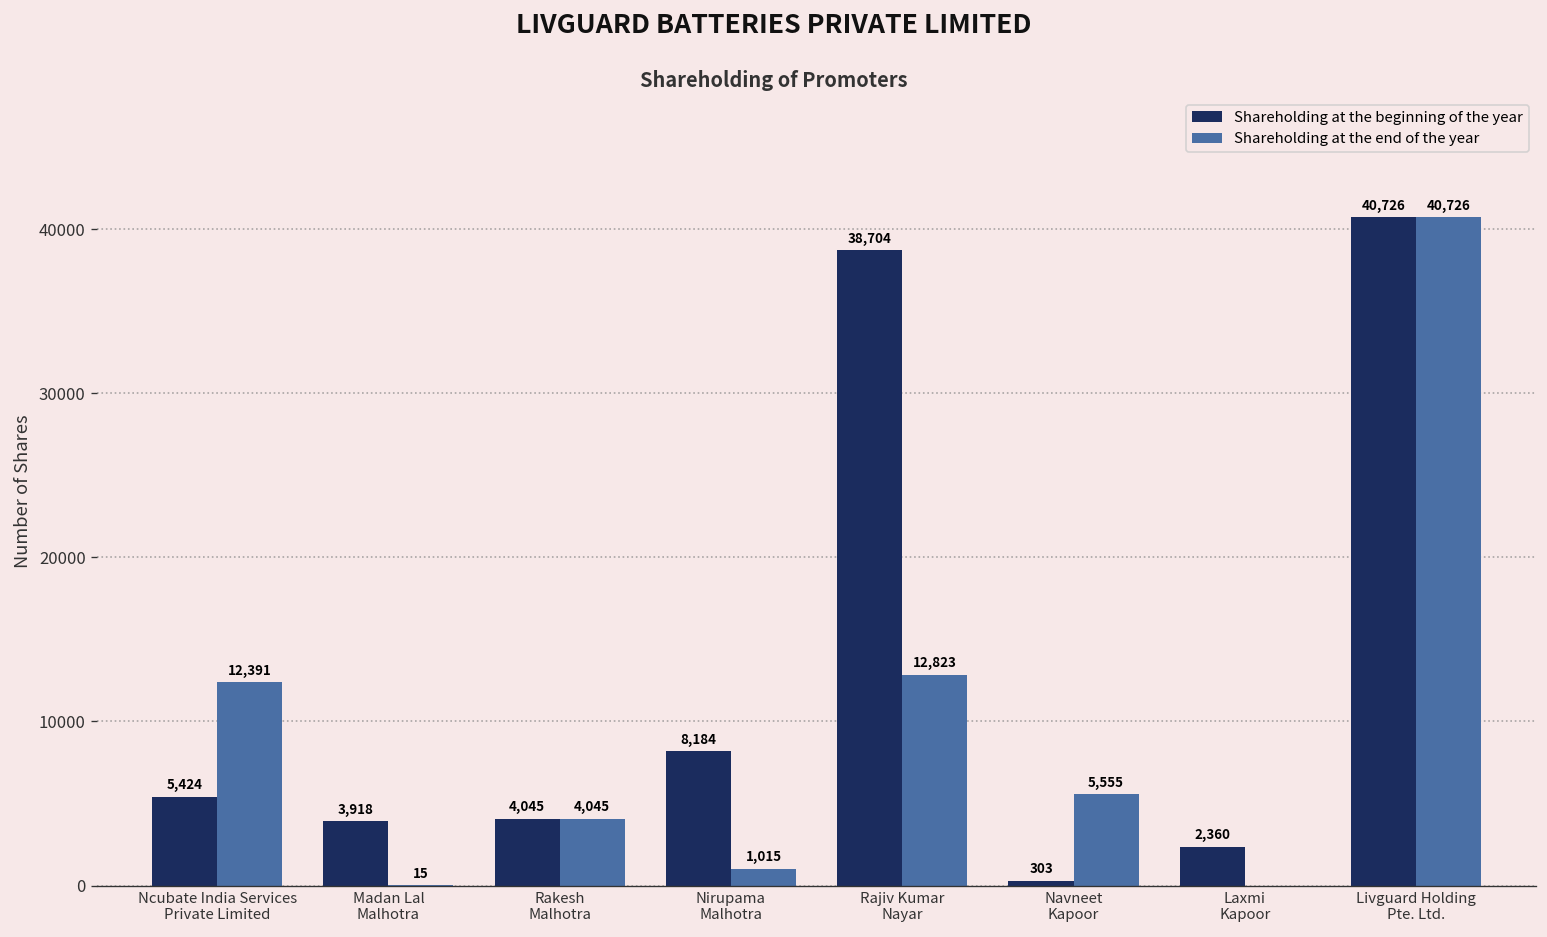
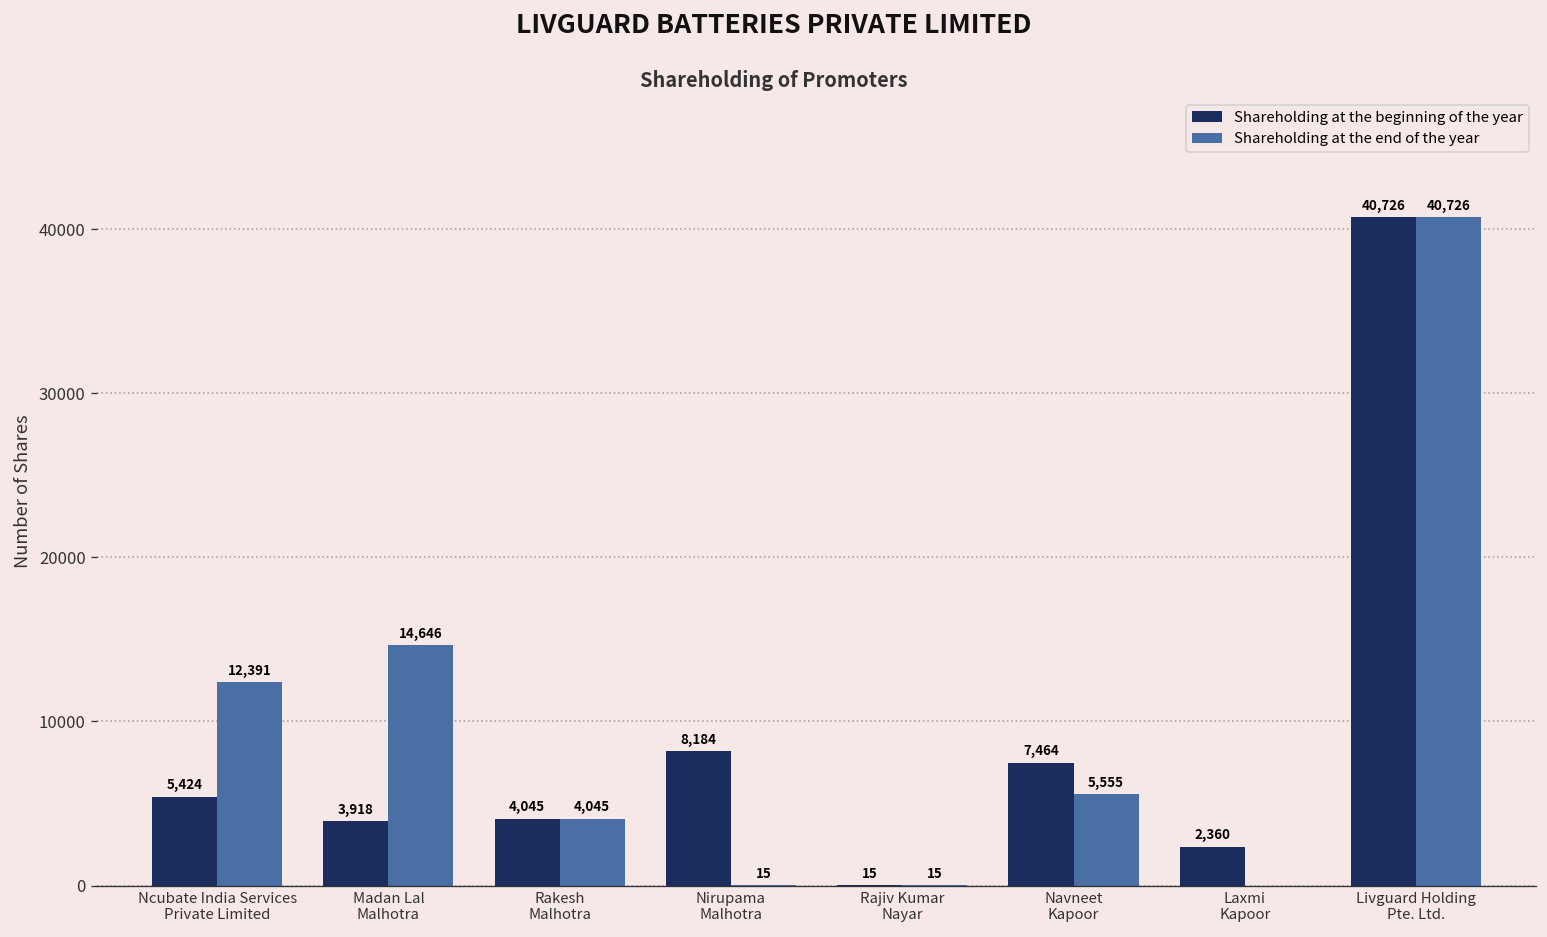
Shareholding at the end of the year, Madan Lal Malhotra: 15 -> 14,646
Shareholding at the end of the year, Nirupama Malhotra: 1,015 -> 15
Shareholding at the beginning of the year, Rajiv Kumar Nayar: 38,704 -> 15
Shareholding at the end of the year, Rajiv Kumar Nayar: 12,823 -> 15
Shareholding at the beginning of the year, Navneet Kapoor: 303 -> 7,464
